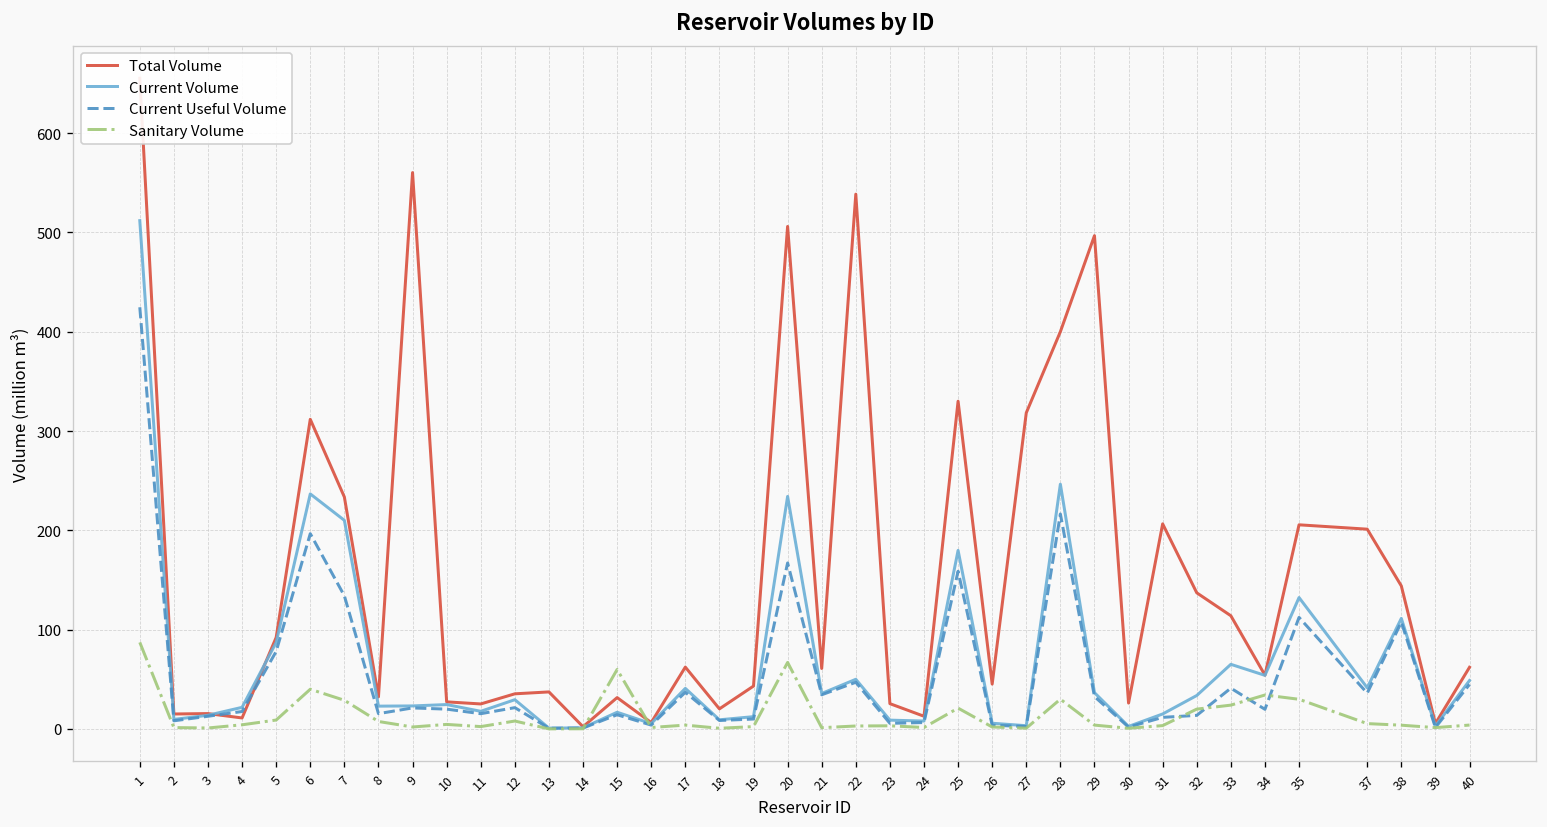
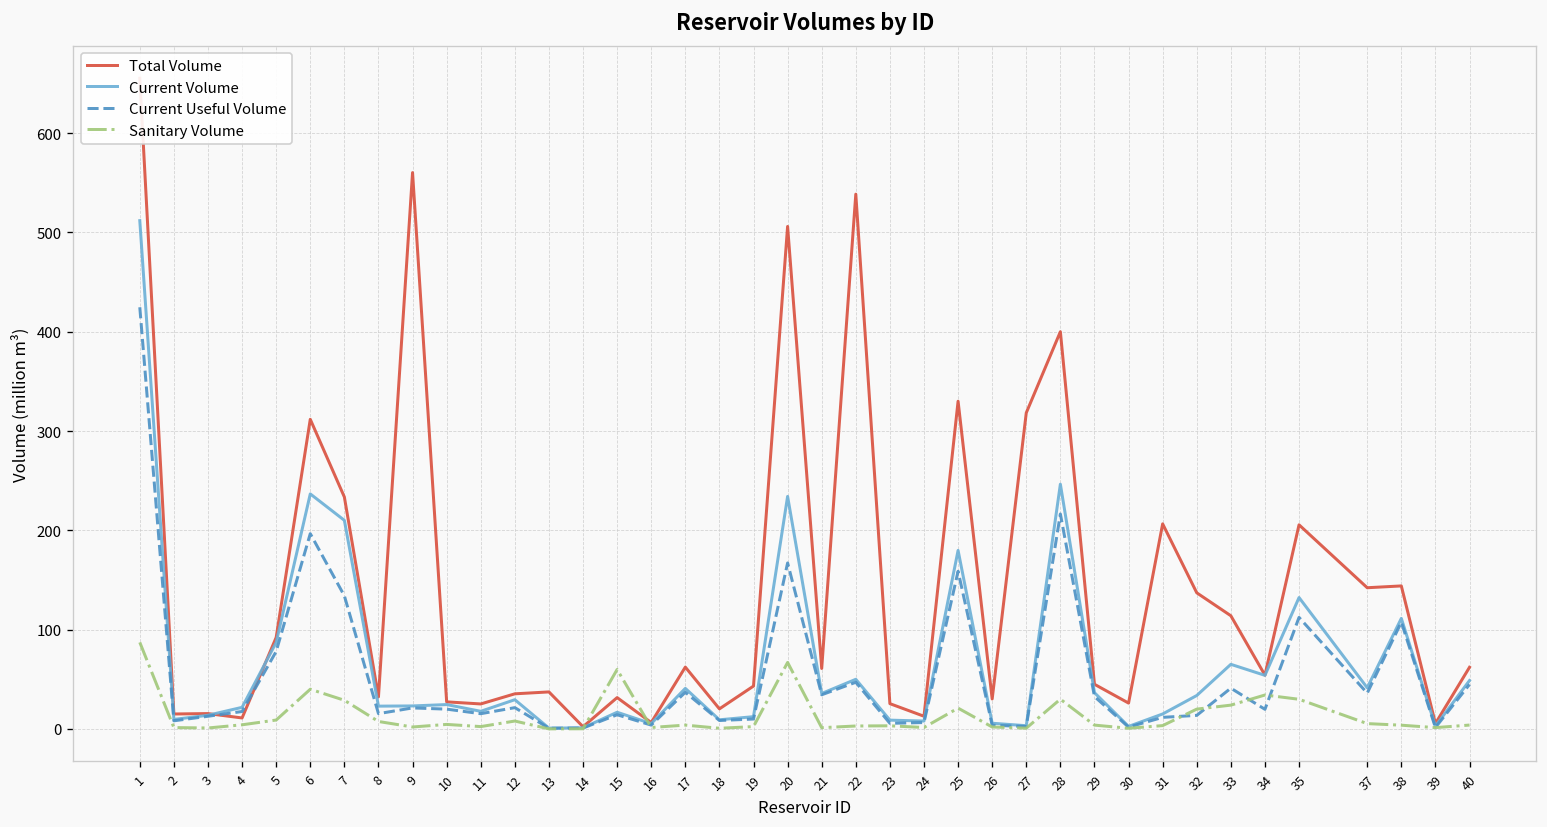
Total Volume, 26: 50 -> 30
Total Volume, 29: 500 -> 50
Total Volume, 37: 200 -> 140
